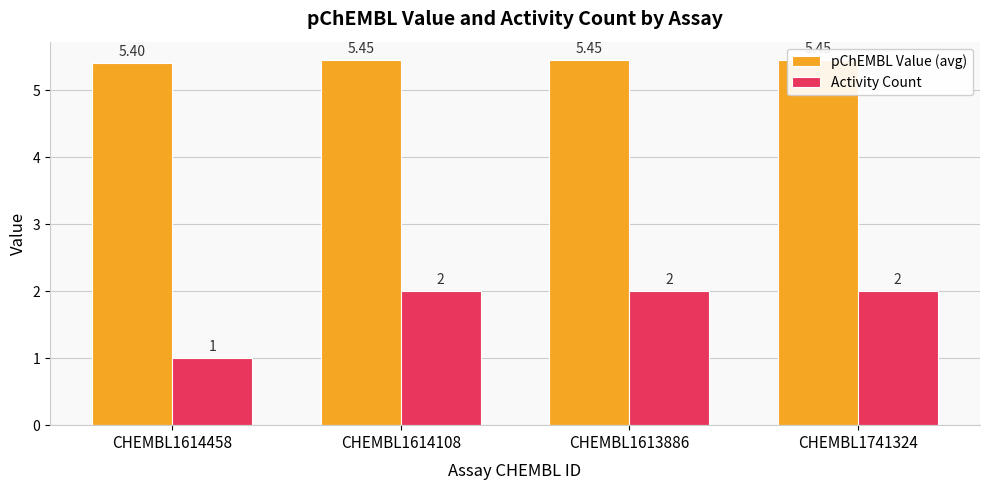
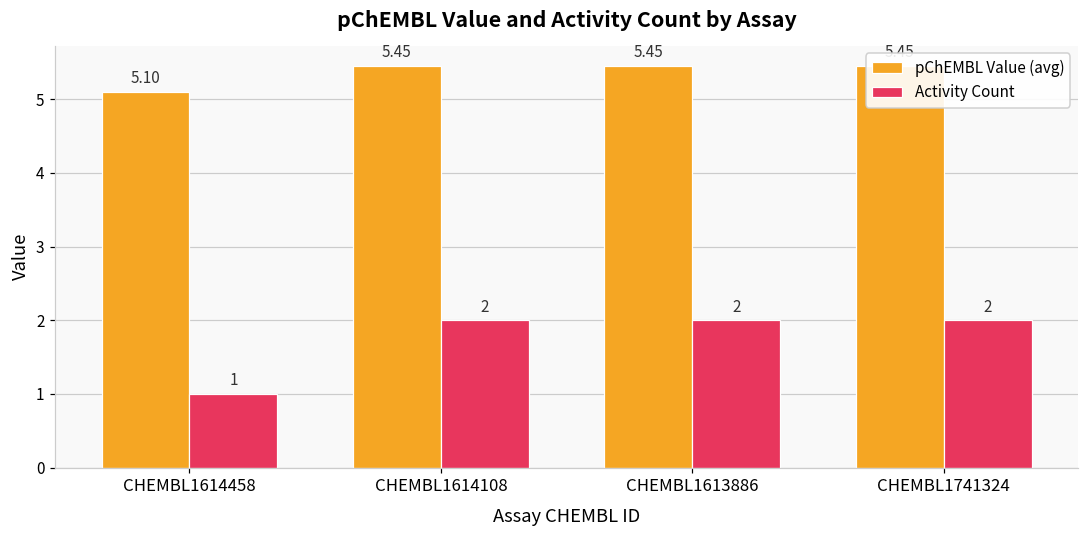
pChEMBL Value (avg), CHEMBL1614458: 5.40 -> 5.10
